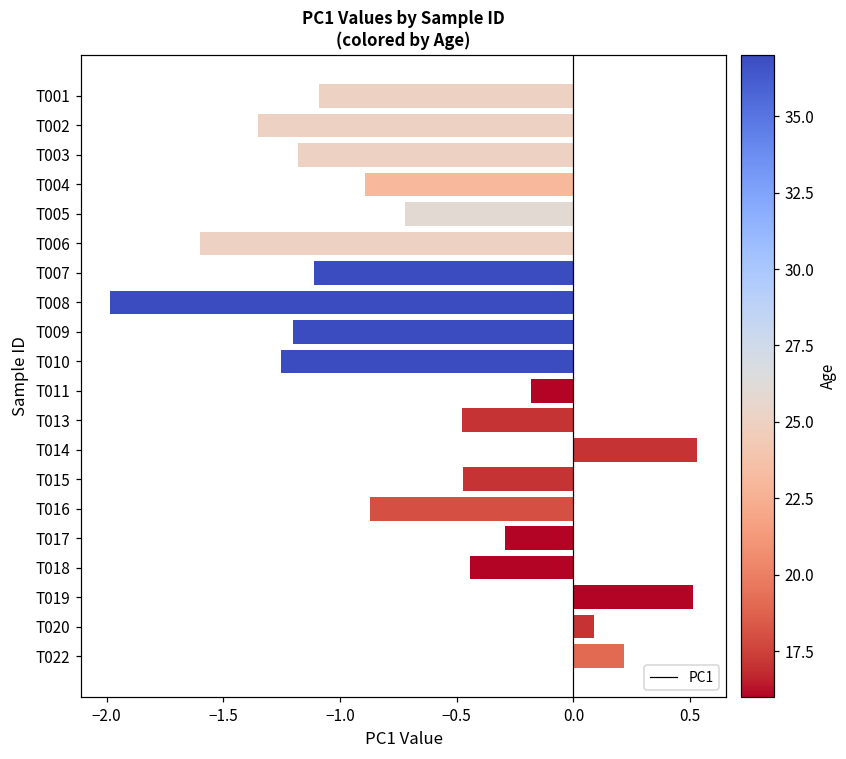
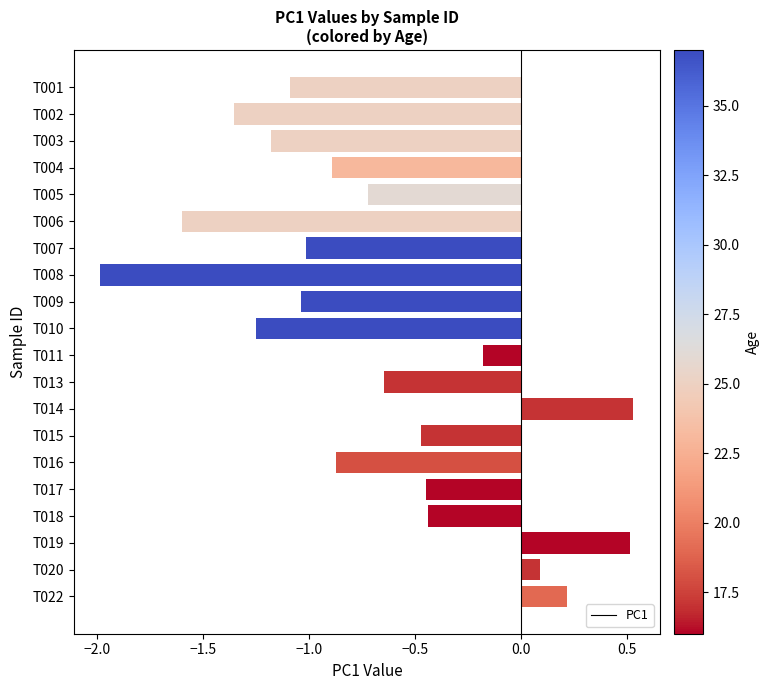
T007: -1.11 -> -1.01
T009: -1.20 -> -1.04
T013: -0.48 -> -0.65
T017: -0.30 -> -0.45
